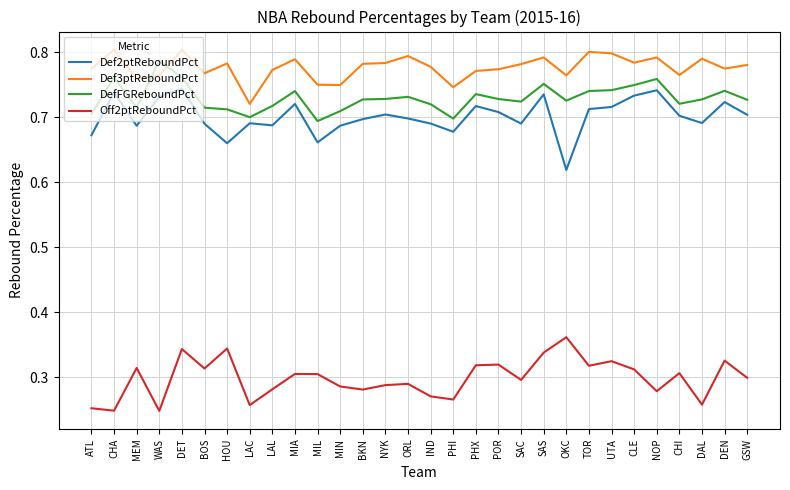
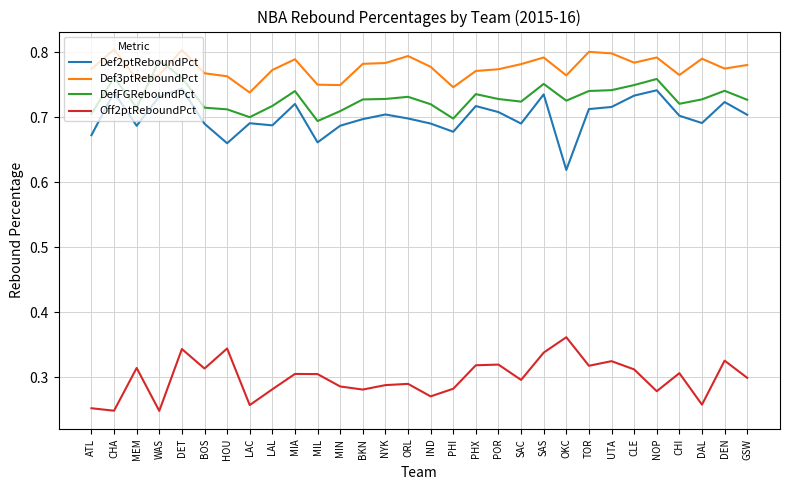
Def3ptReboundPct, HOU: 0.78 -> 0.76
Def3ptReboundPct, LAC: 0.72 -> 0.74
Off2ptReboundPct, PHI: 0.27 -> 0.28
